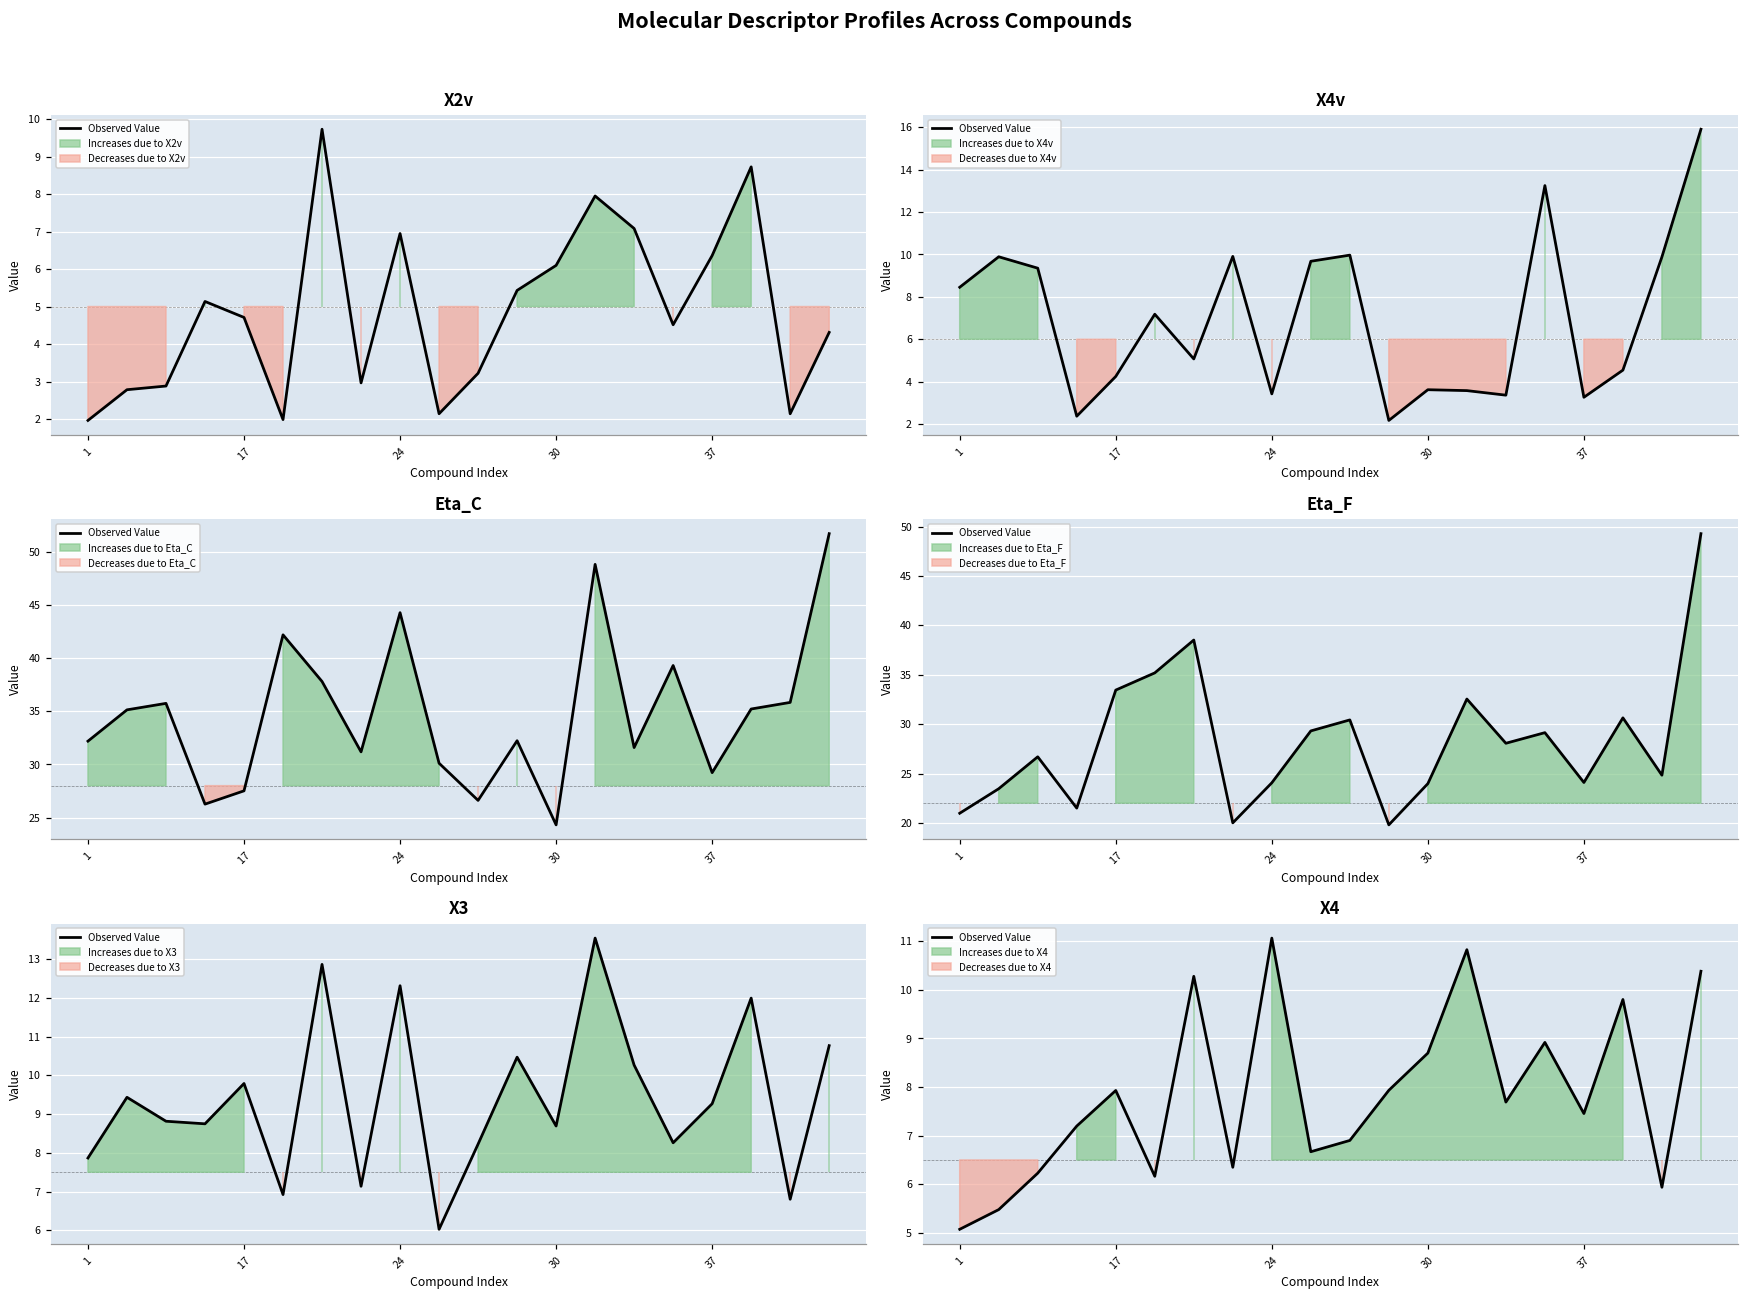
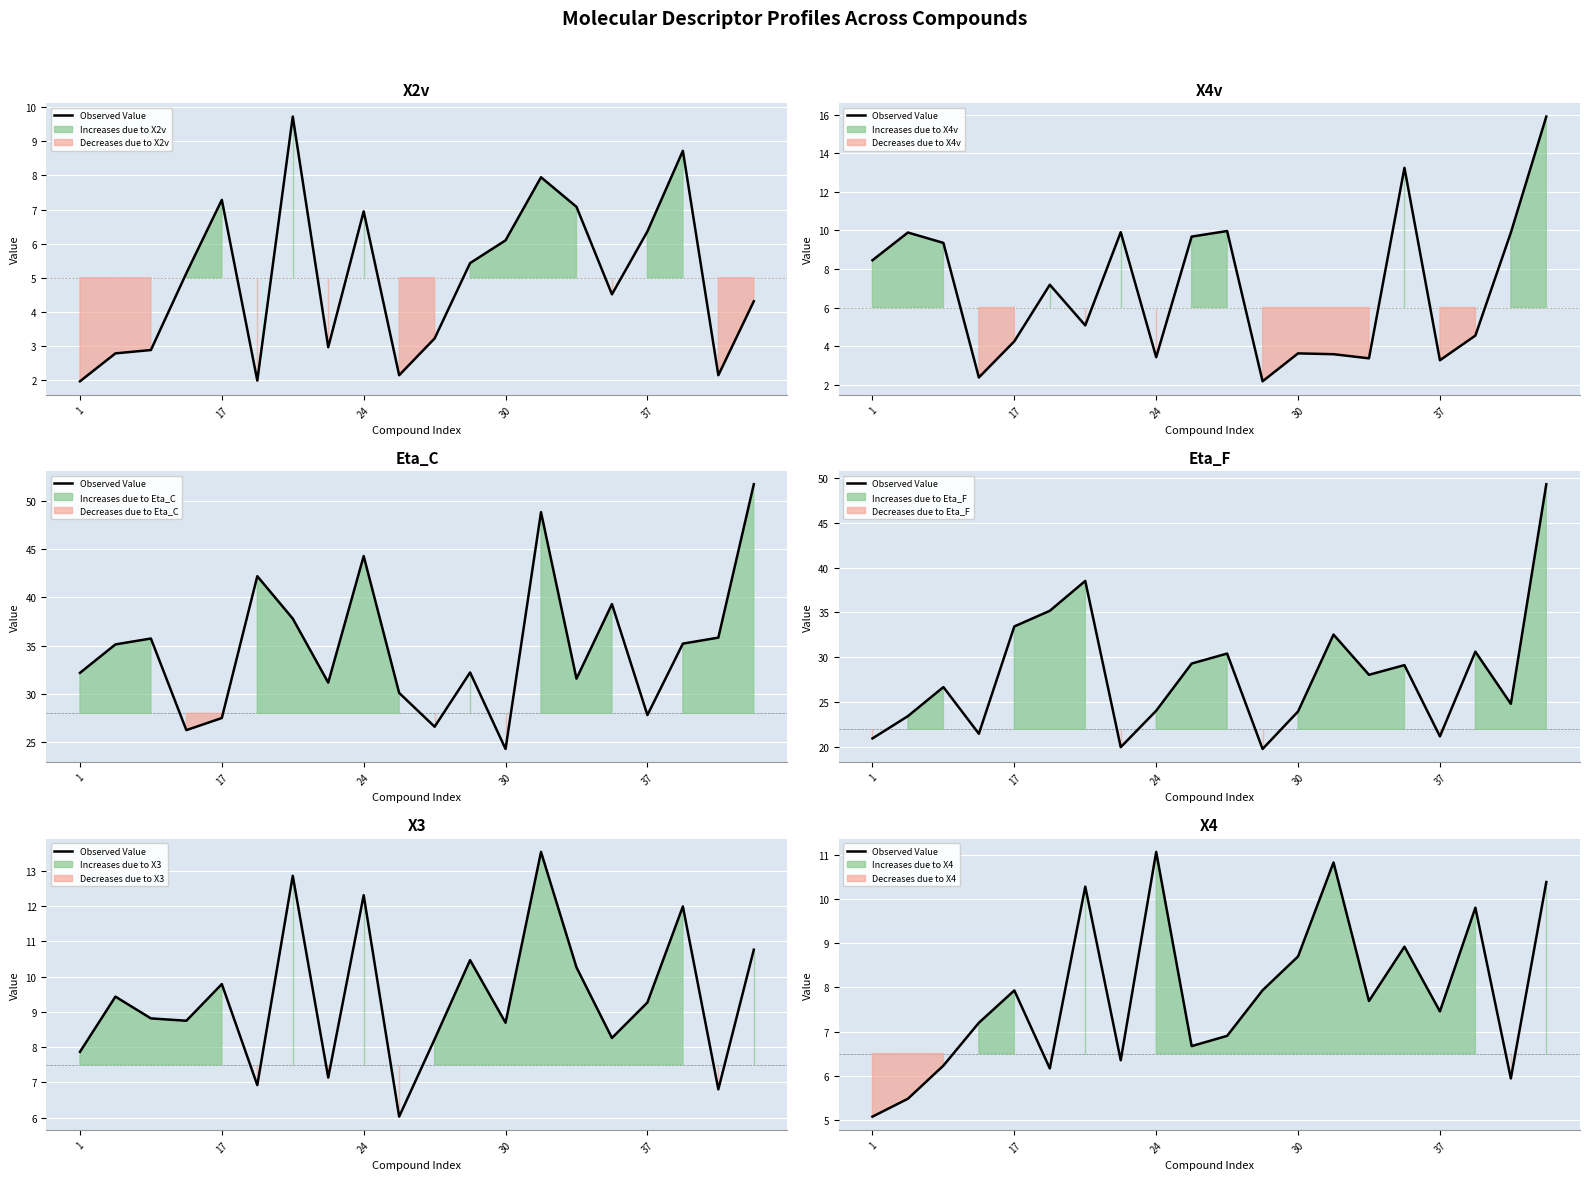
X2v, 17: 4.7 -> 7.3
Eta_C, 37: 29 -> 28
Eta_F, 37: 24 -> 21
